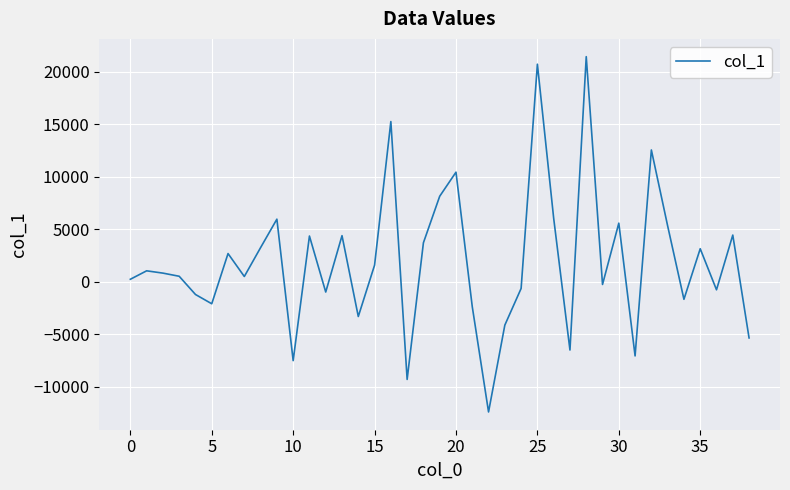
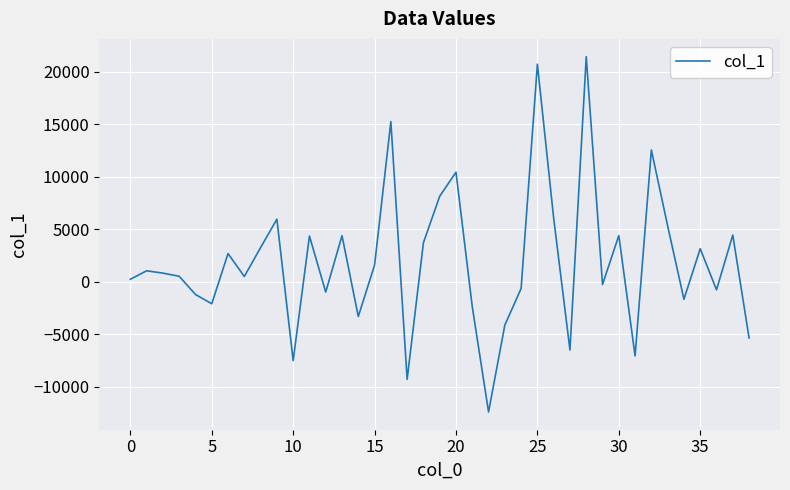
30: 5600 -> 4400
